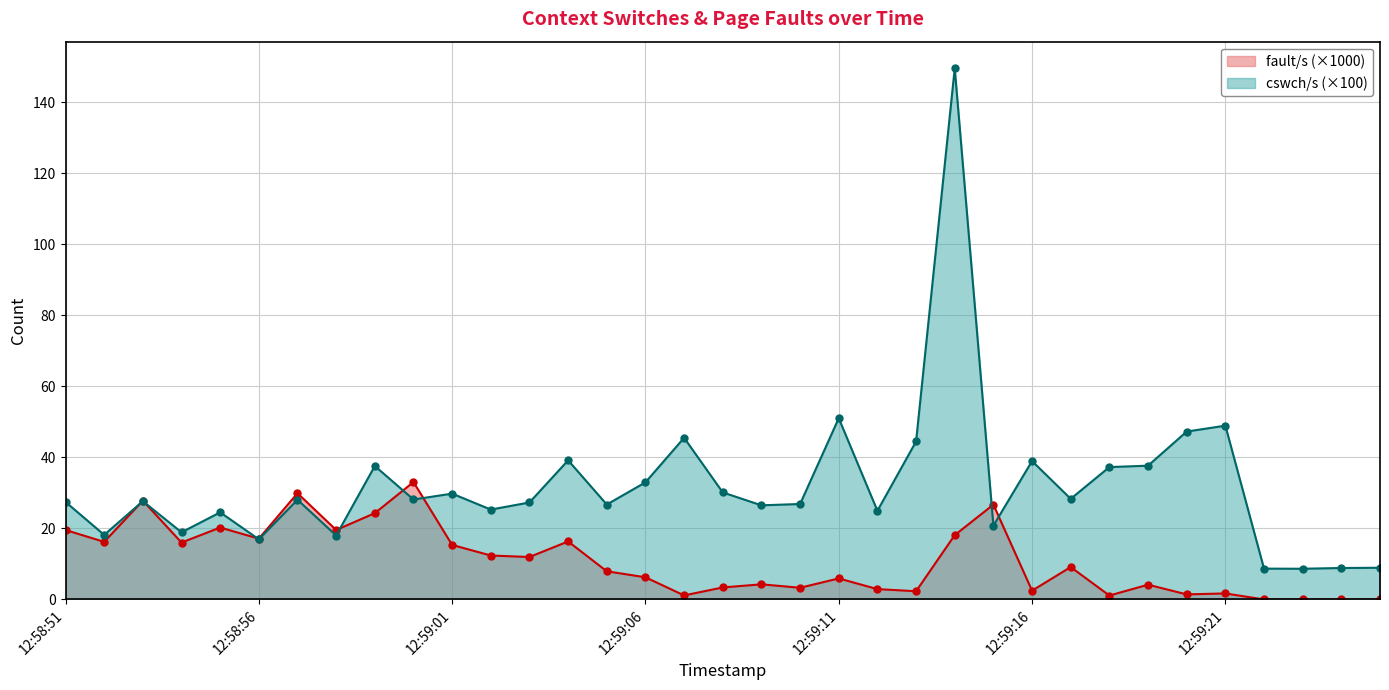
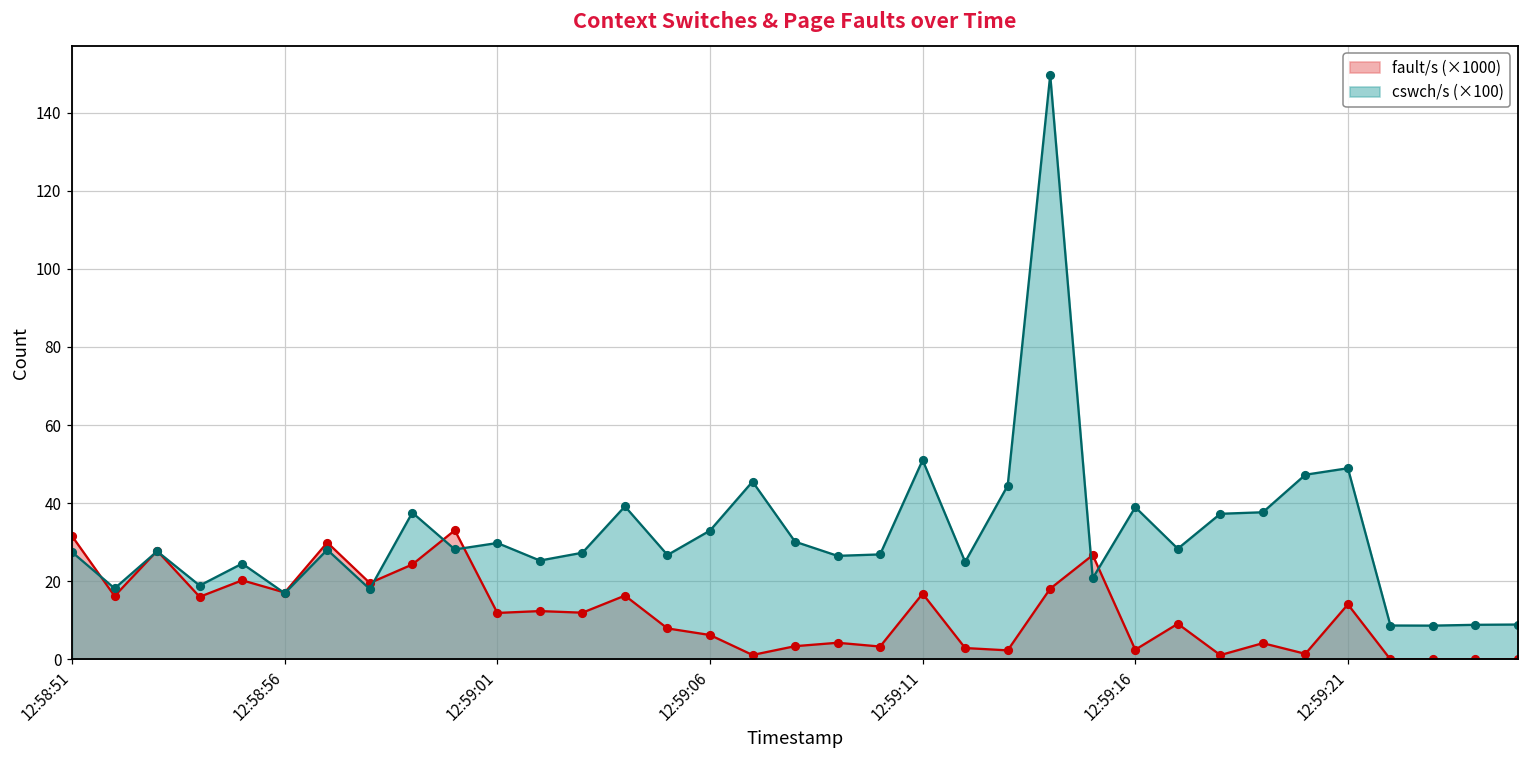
fault/s (×1000), 12:58:51: 20 -> 32
fault/s (×1000), 12:59:01: 15 -> 12
fault/s (×1000), 12:59:11: 6 -> 17
fault/s (×1000), 12:59:21: 2 -> 14
